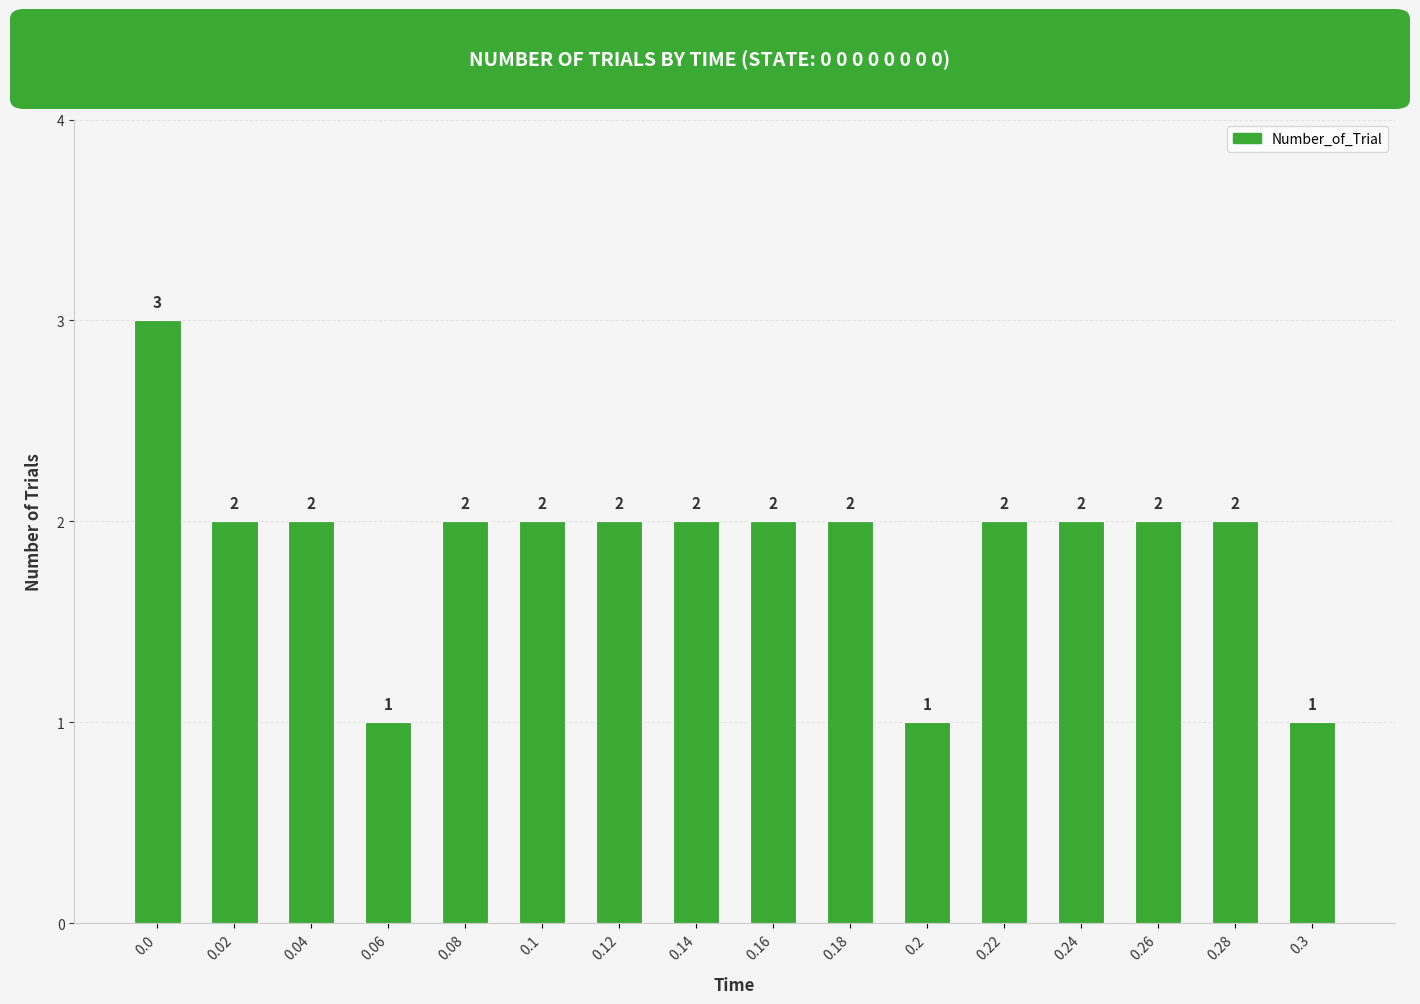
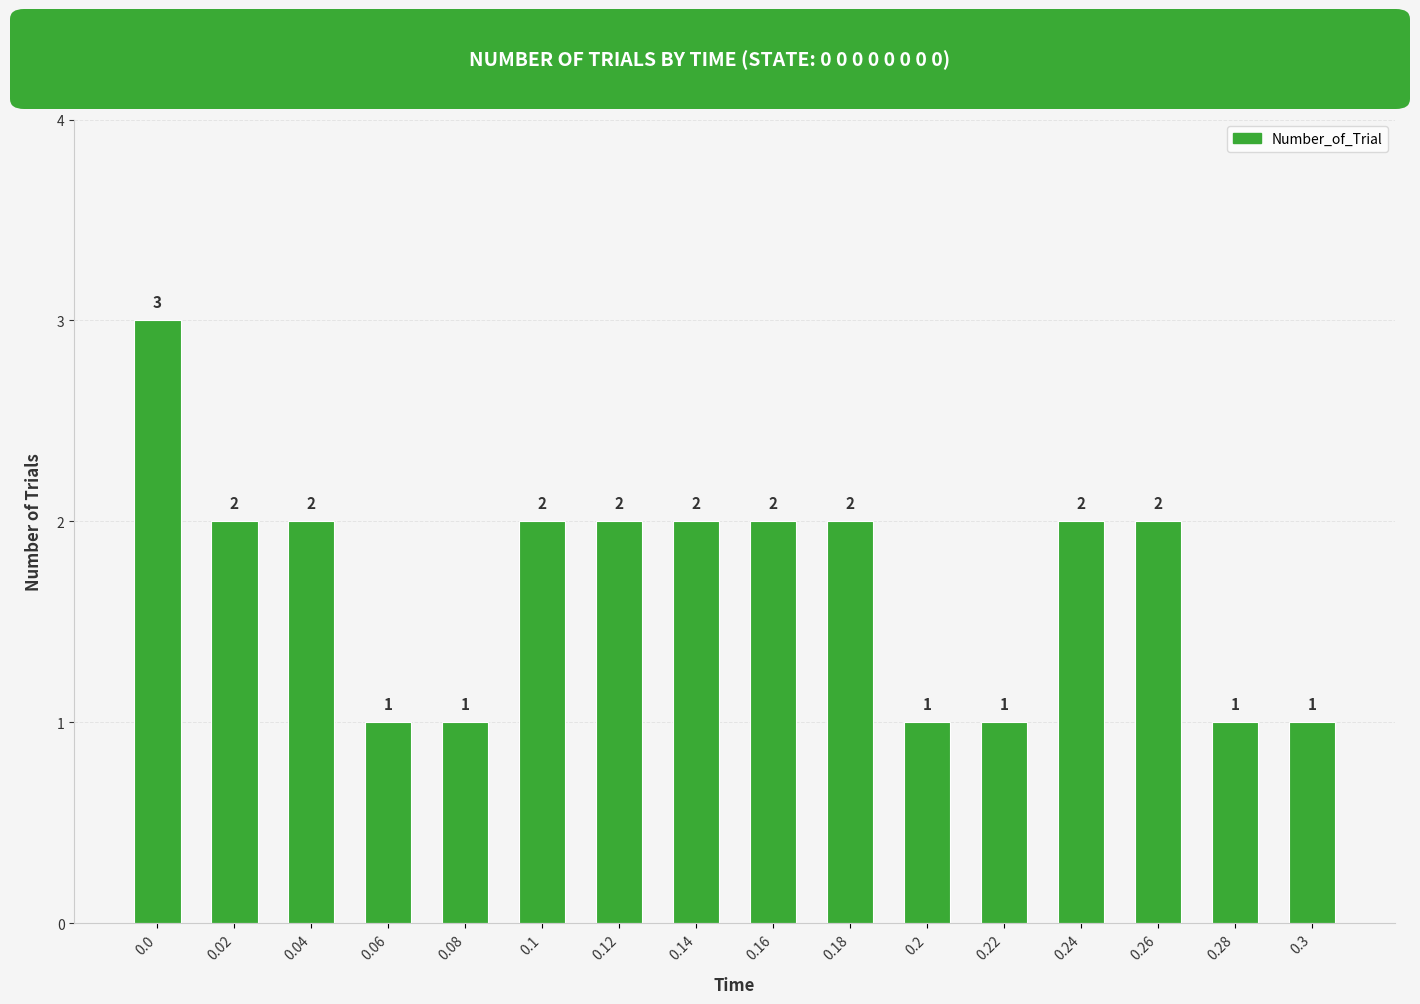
0.08: 2 -> 1
0.22: 2 -> 1
0.28: 2 -> 1
